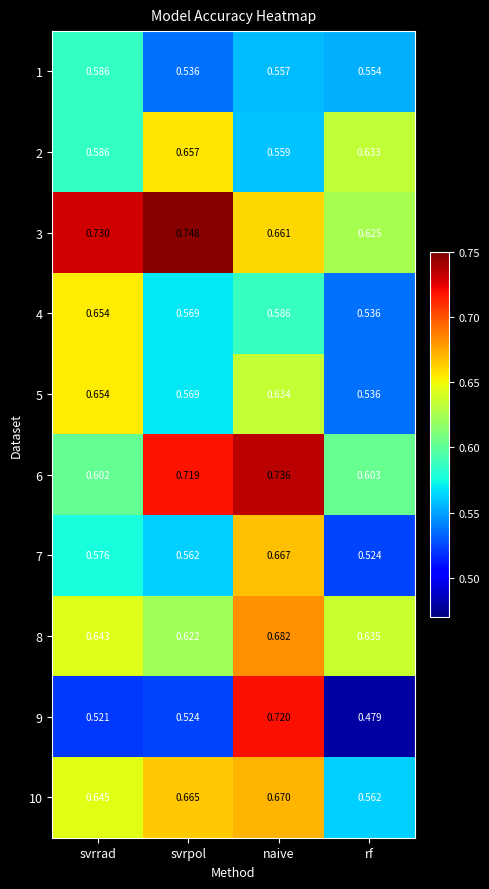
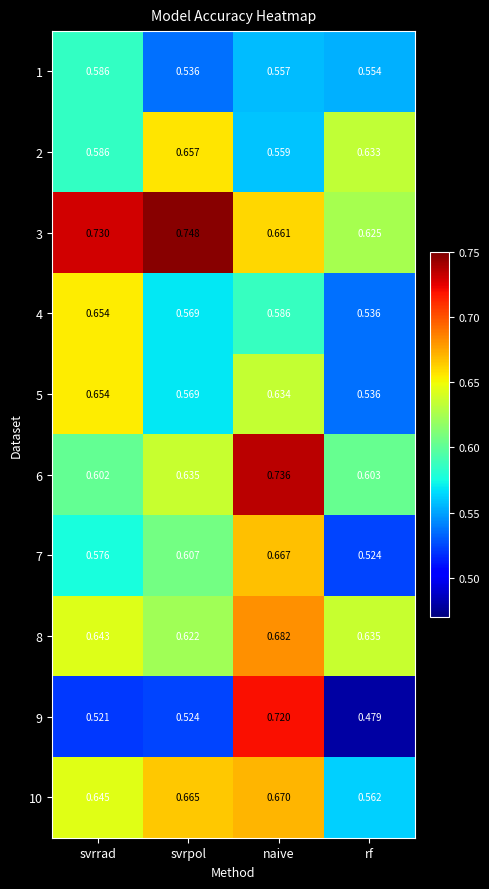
6, svrpol: 0.719 -> 0.635
7, svrpol: 0.562 -> 0.607
